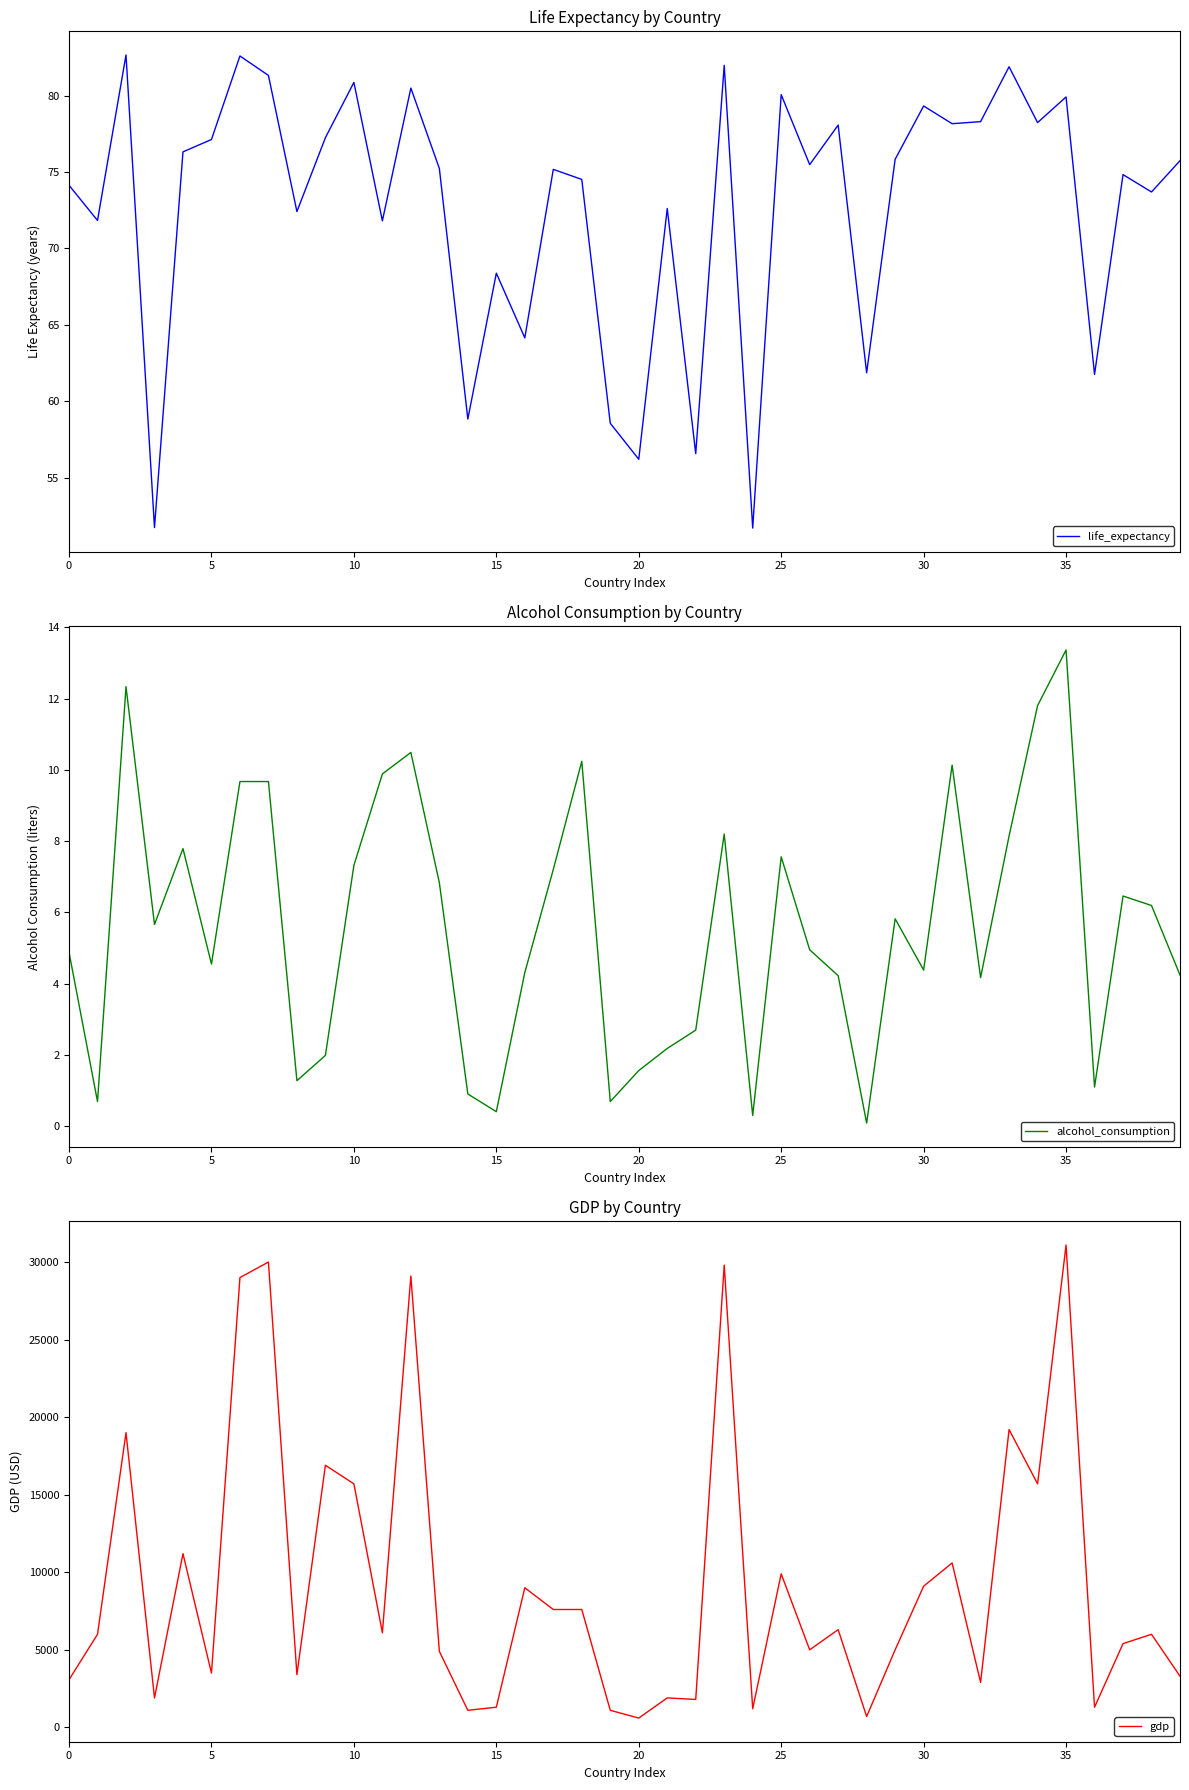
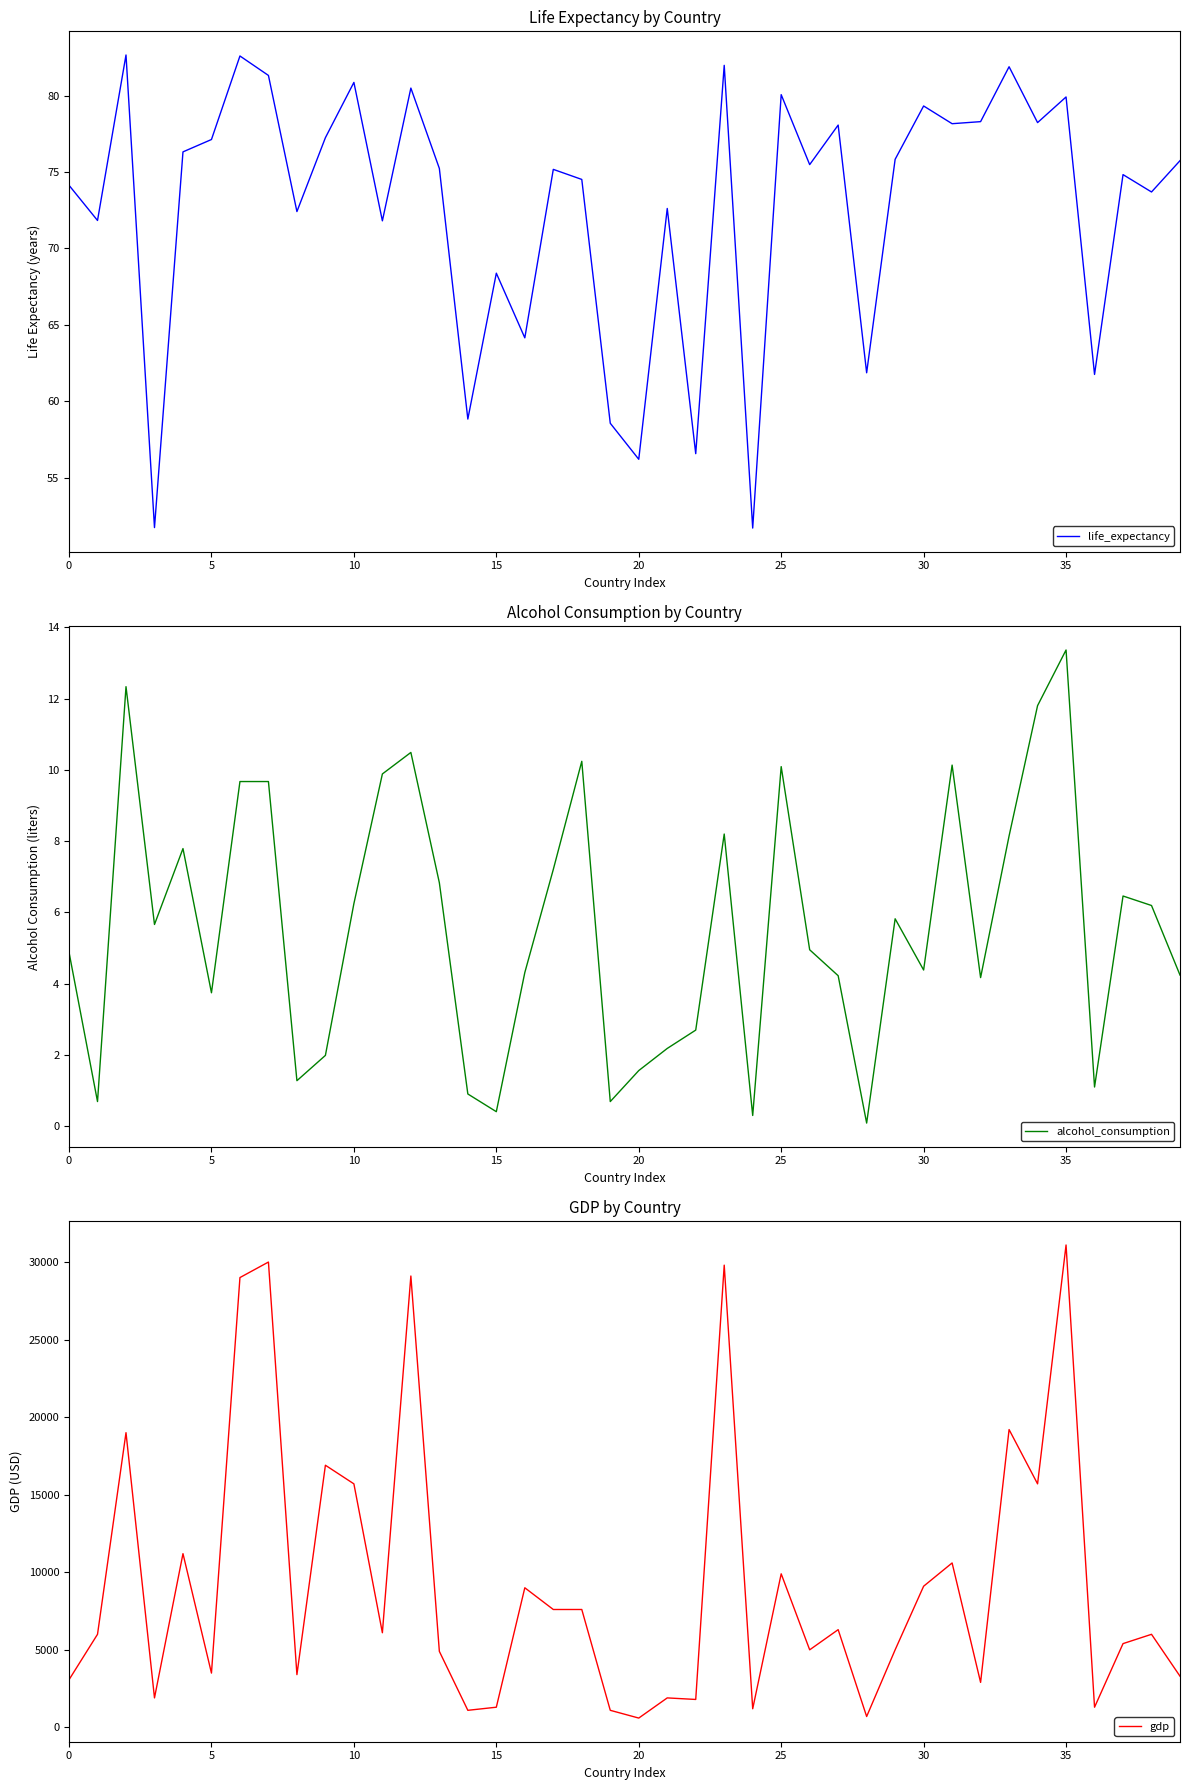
Alcohol Consumption by Country, 5: 4.6 -> 3.7
Alcohol Consumption by Country, 10: 7.3 -> 6.2
Alcohol Consumption by Country, 25: 7.6 -> 10.1
